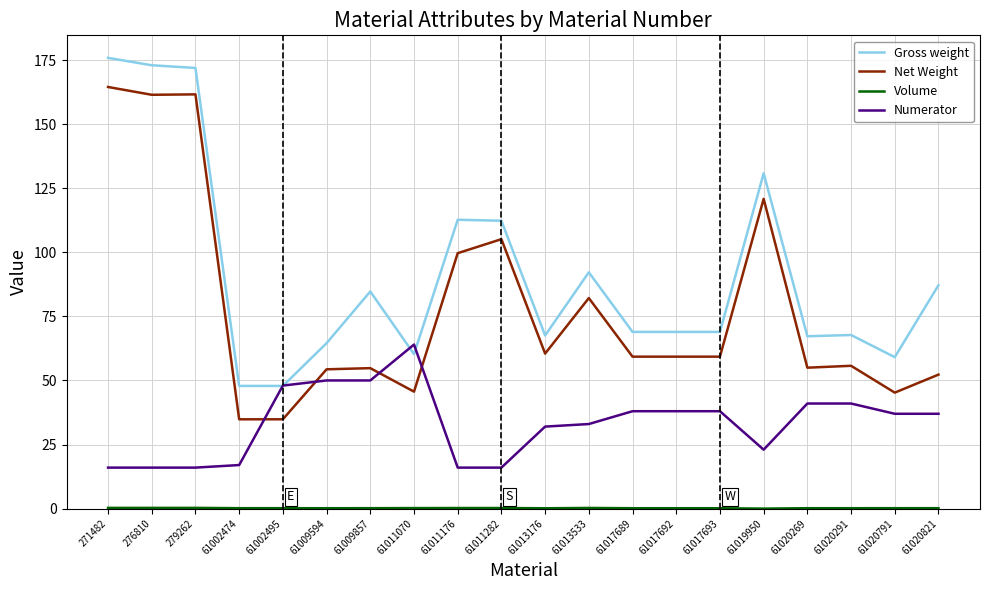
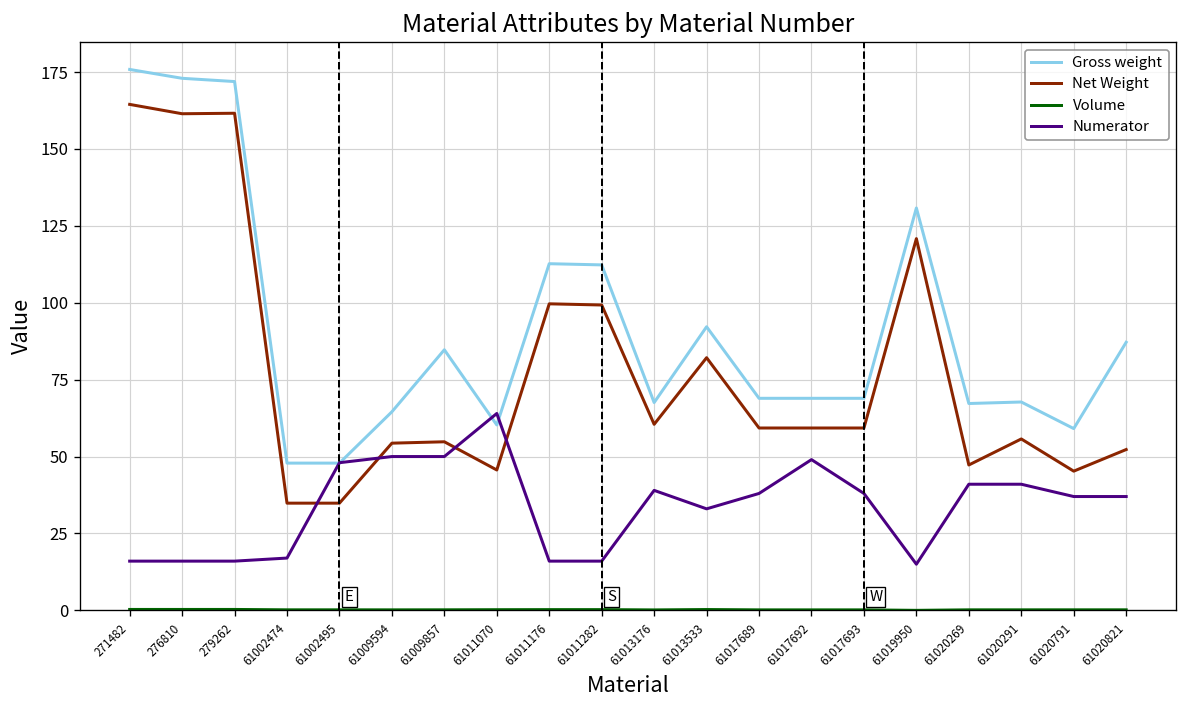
Net Weight, 61011282: 105 -> 99
Numerator, 61013176: 32 -> 39
Numerator, 61017692: 38 -> 49
Numerator, 61019950: 23 -> 15
Net Weight, 61020269: 55 -> 47
